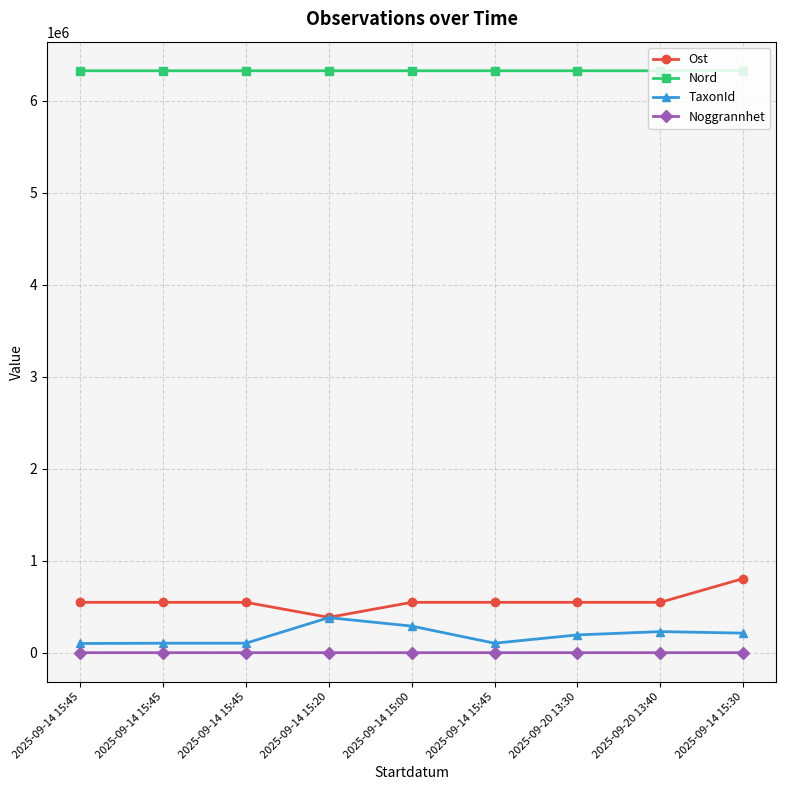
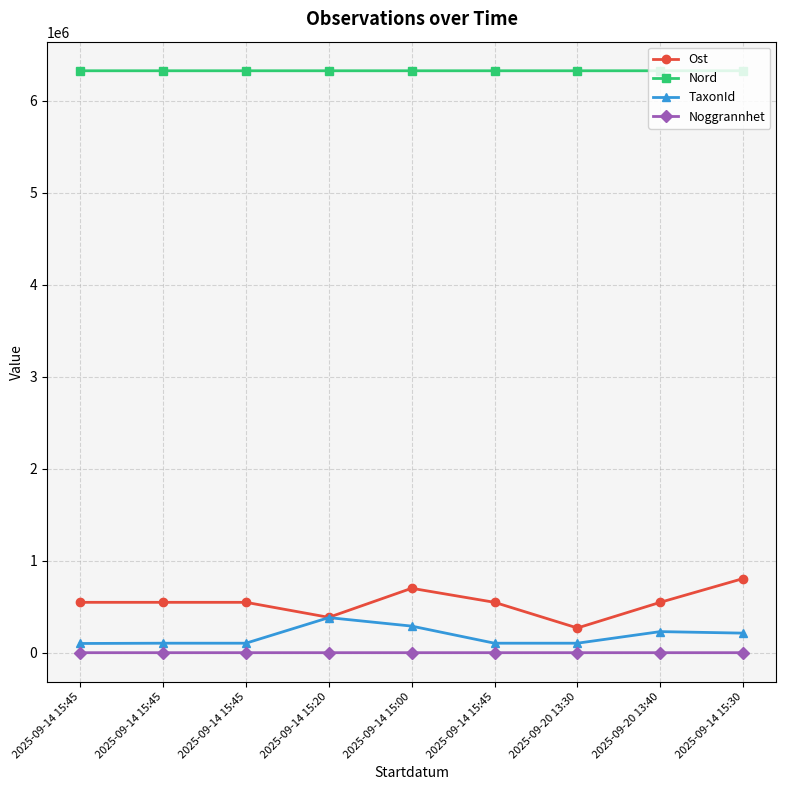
Ost, 2025-09-14 15:00: 500000 -> 700000
Ost, 2025-09-20 13:30: 500000 -> 300000
TaxonId, 2025-09-20 13:30: 200000 -> 100000
